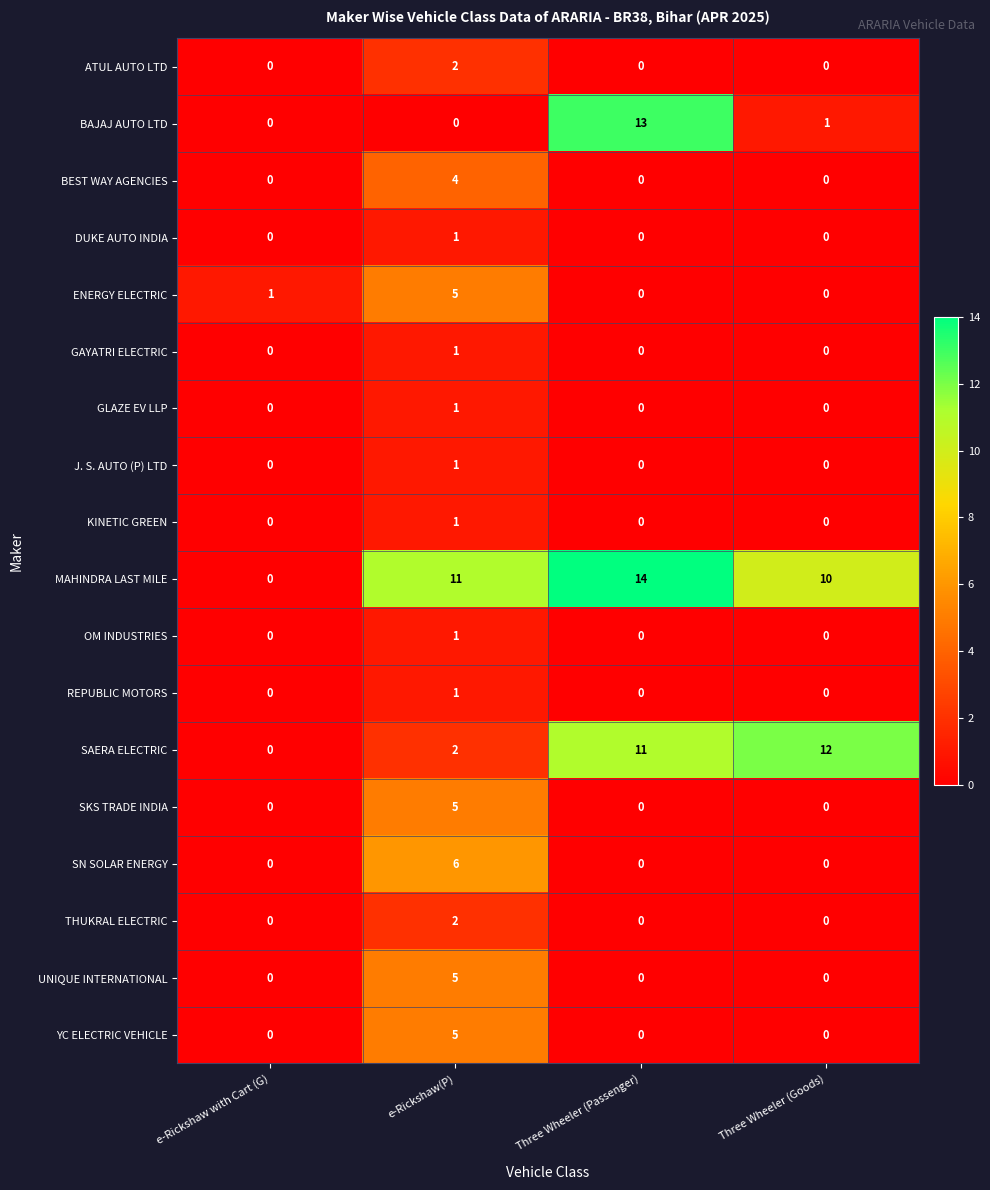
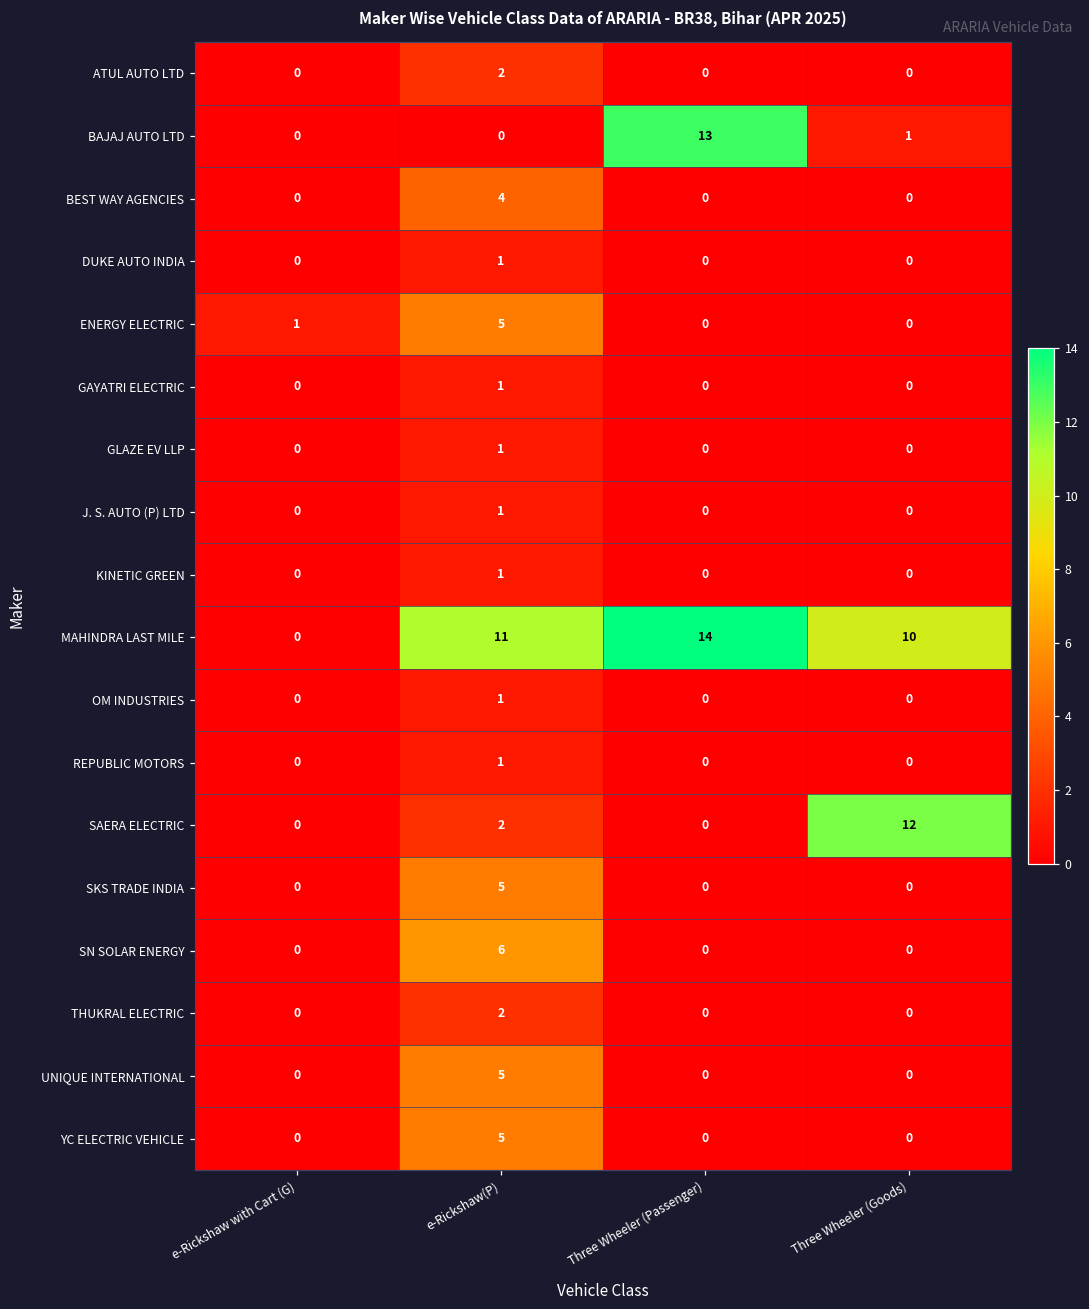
SAERA ELECTRIC, Three Wheeler (Passenger): 11 -> 0
